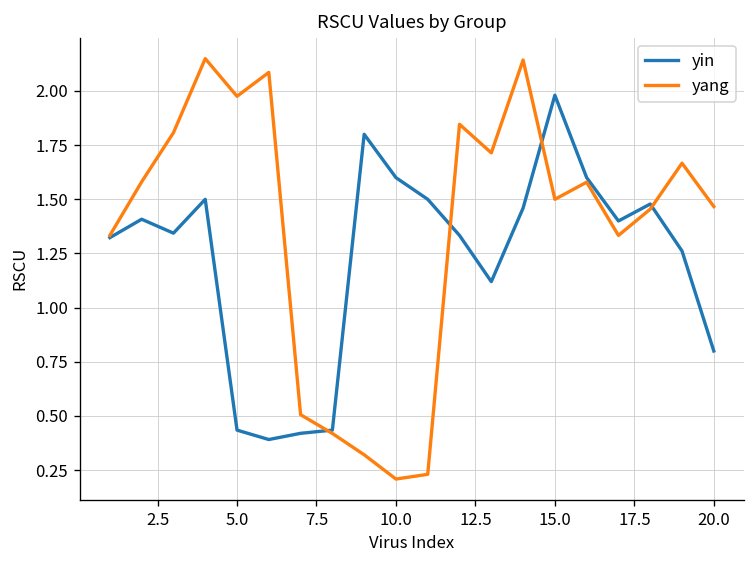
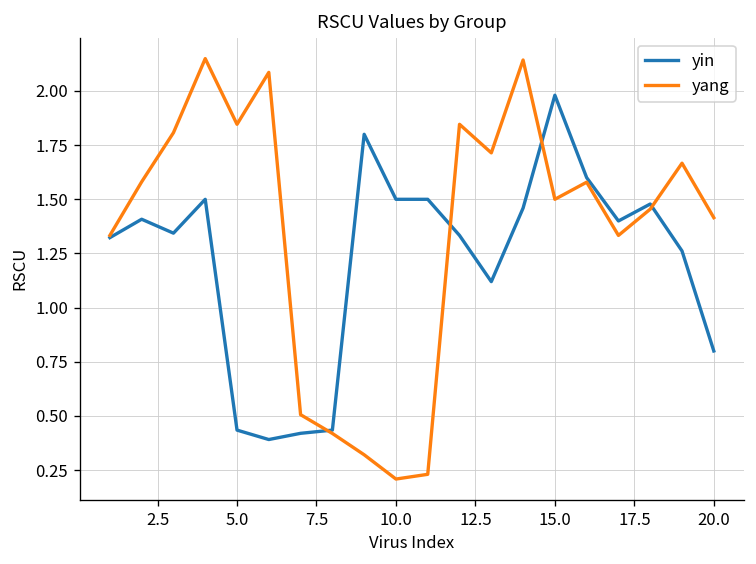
yang, 5.0: 1.98 -> 1.85
yin, 10.0: 1.6 -> 1.5
yang, 20.0: 1.47 -> 1.42
